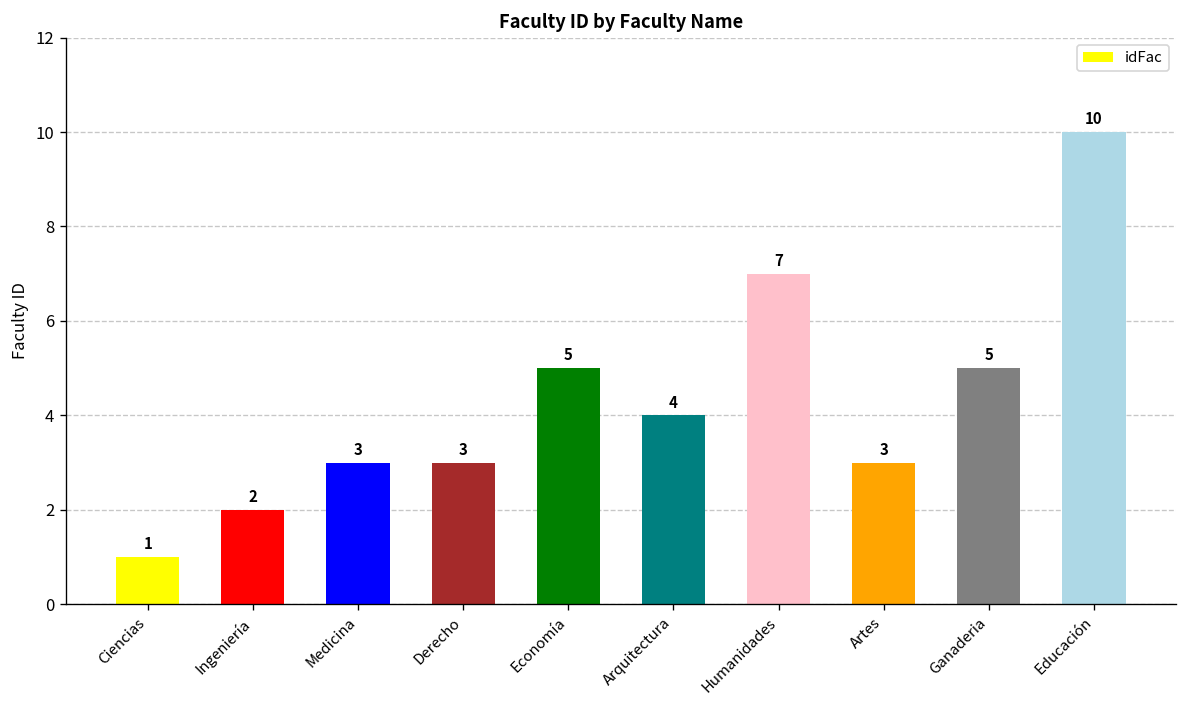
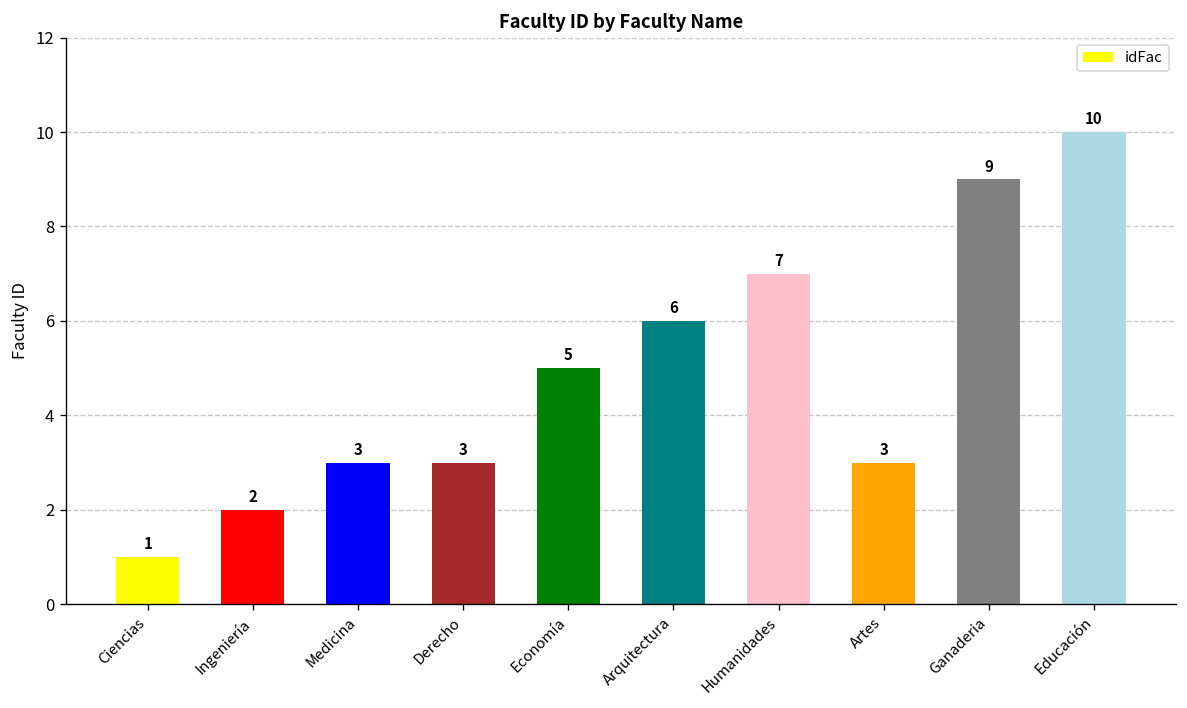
Arquitectura: 4 -> 6
Ganaderia: 5 -> 9
